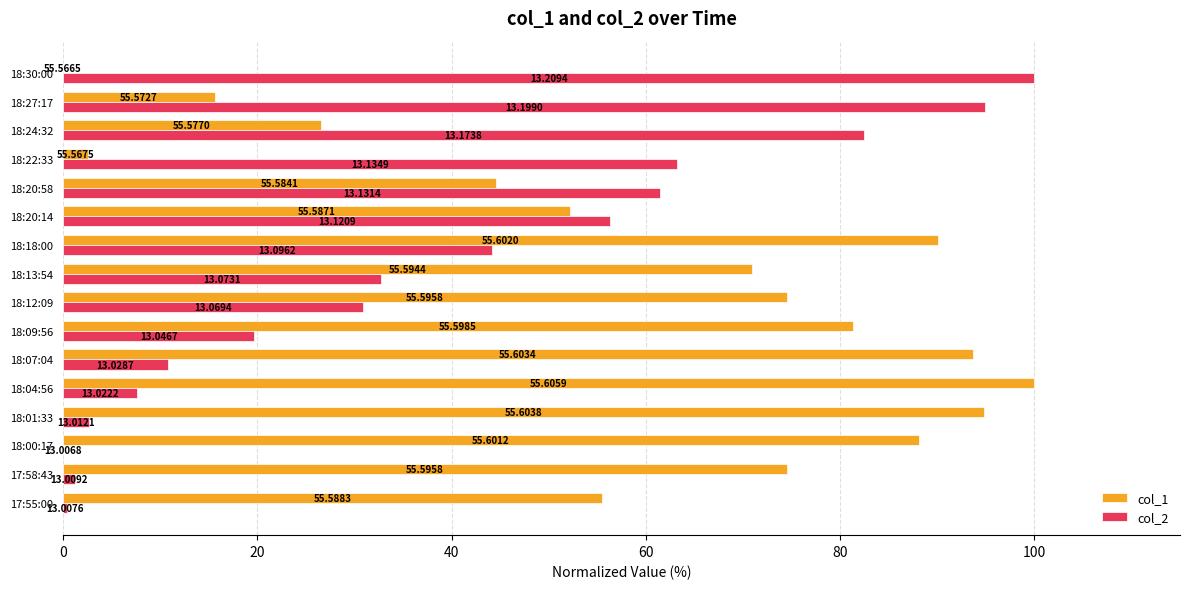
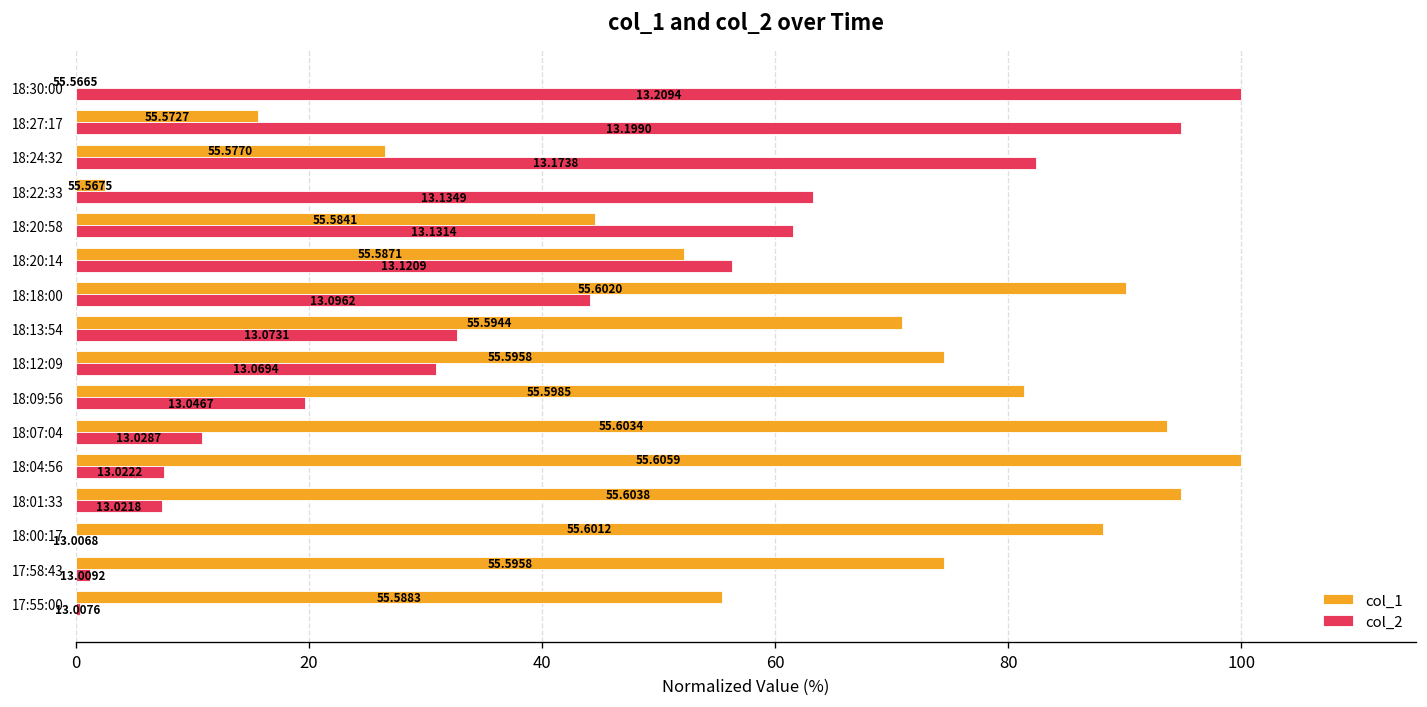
col_2, 18:01:33: 13.0121 -> 13.0218
